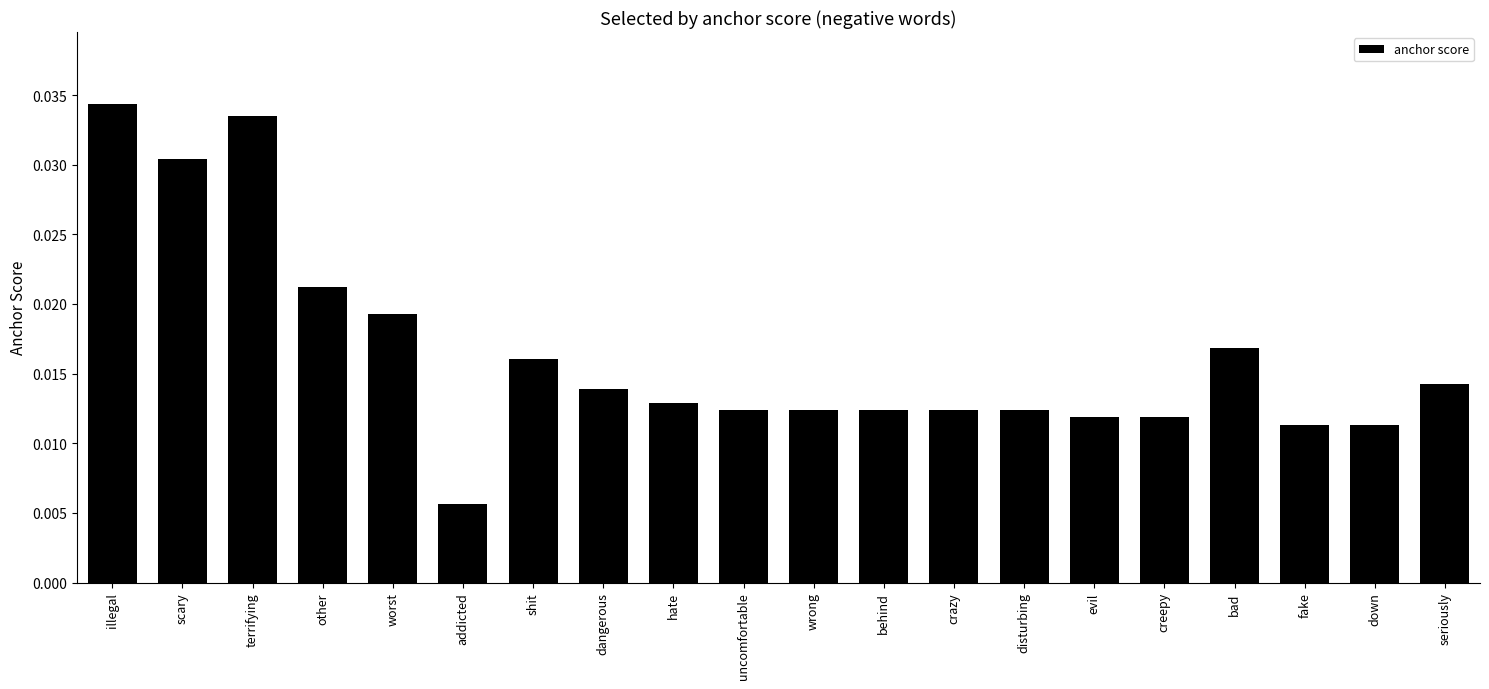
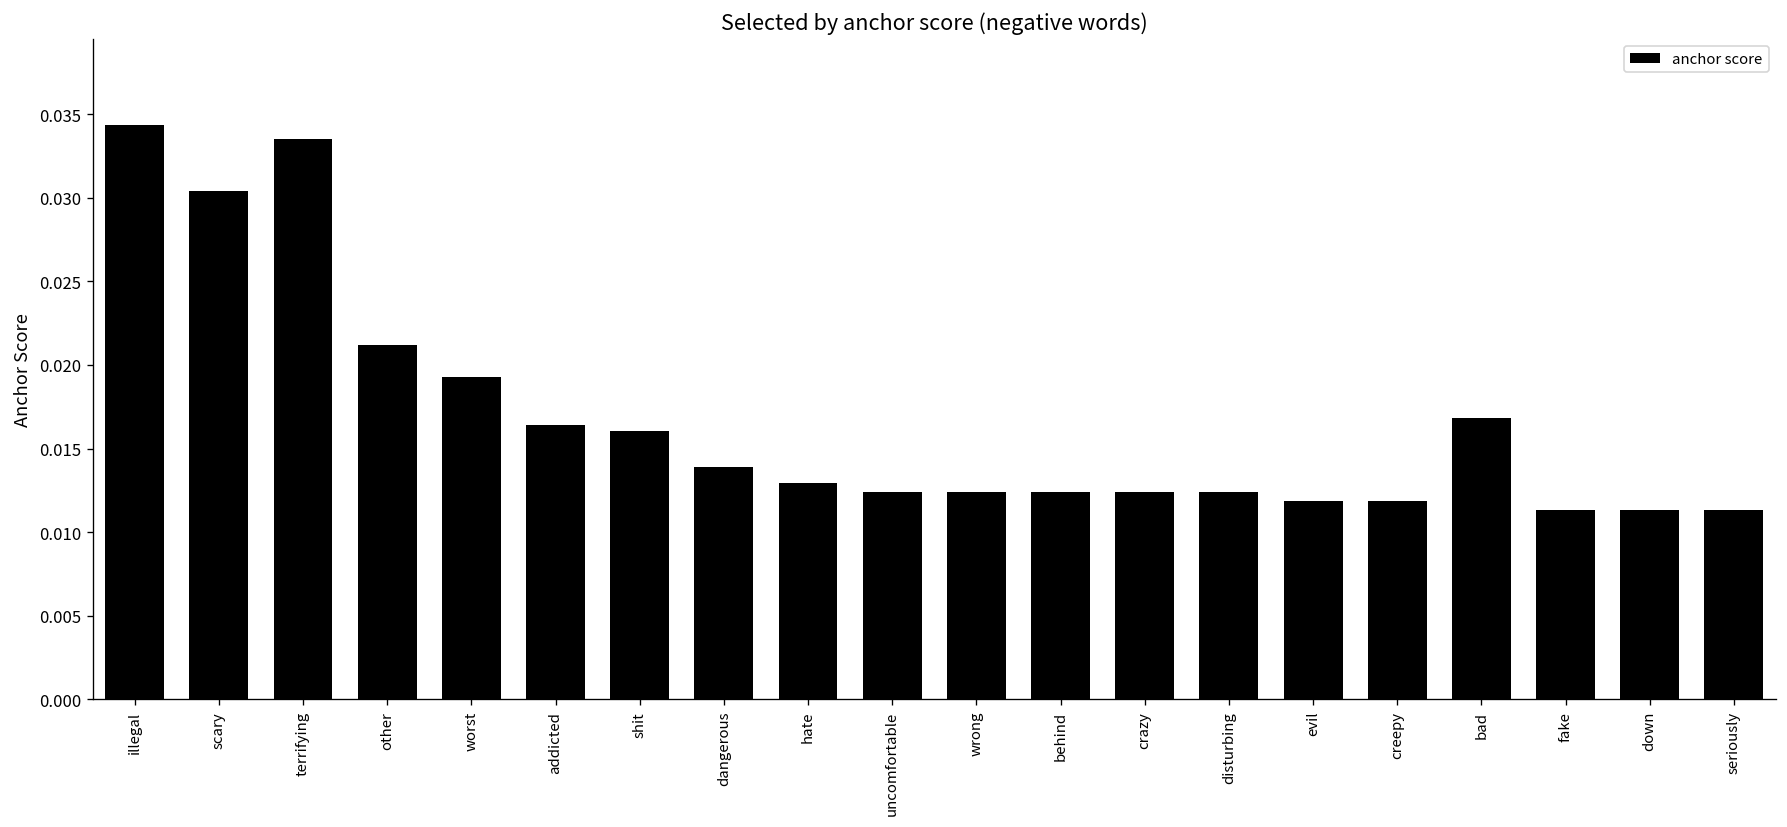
addicted: 0.0056 -> 0.0164
seriously: 0.0142 -> 0.0113
